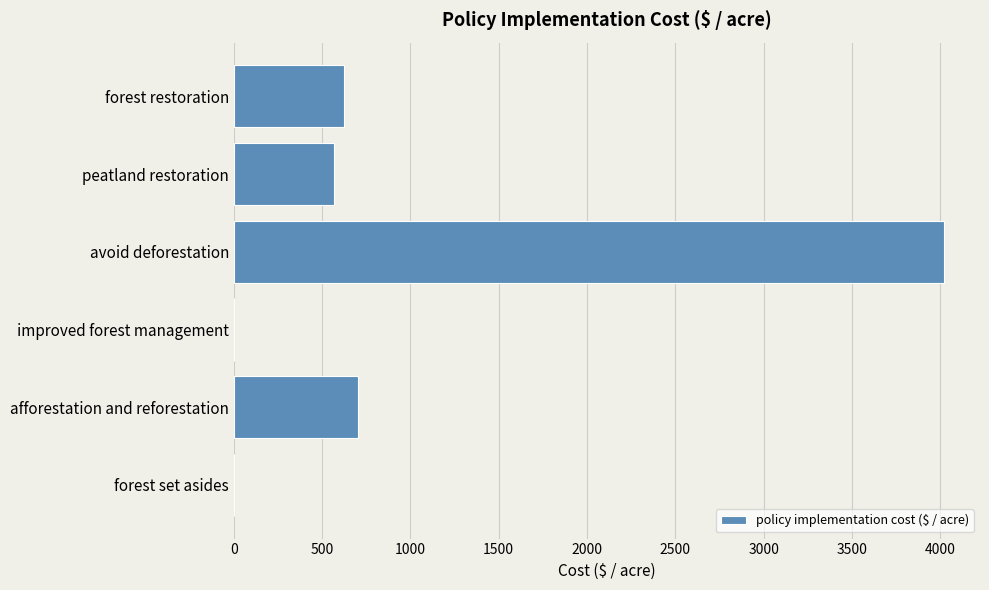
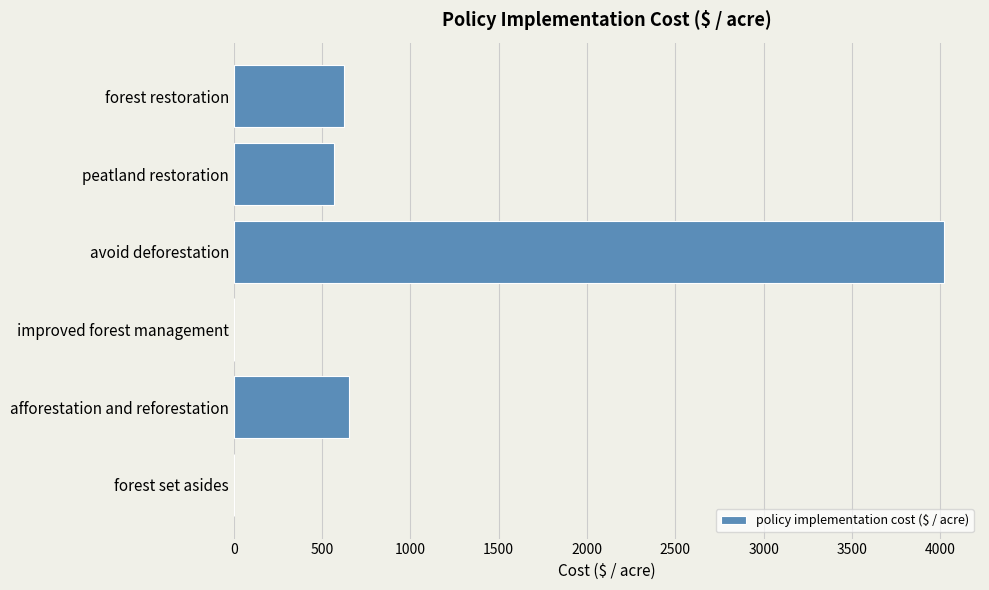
afforestation and reforestation: 710 -> 650
